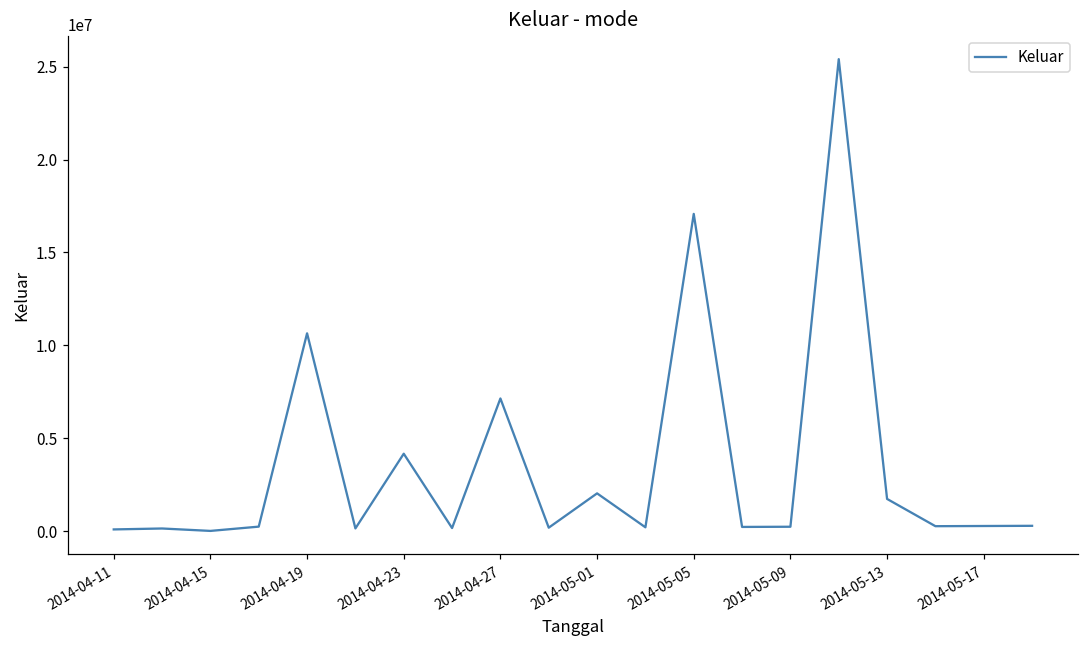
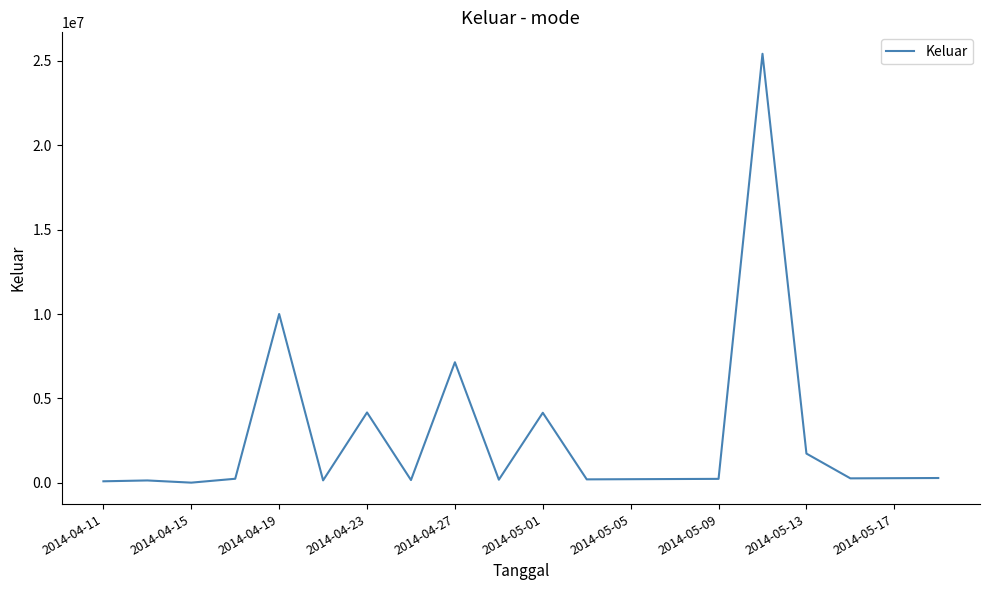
2014-04-19: 10700000 -> 10000000
2014-05-01: 2000000 -> 4200000
2014-05-05: 17100000 -> 200000
